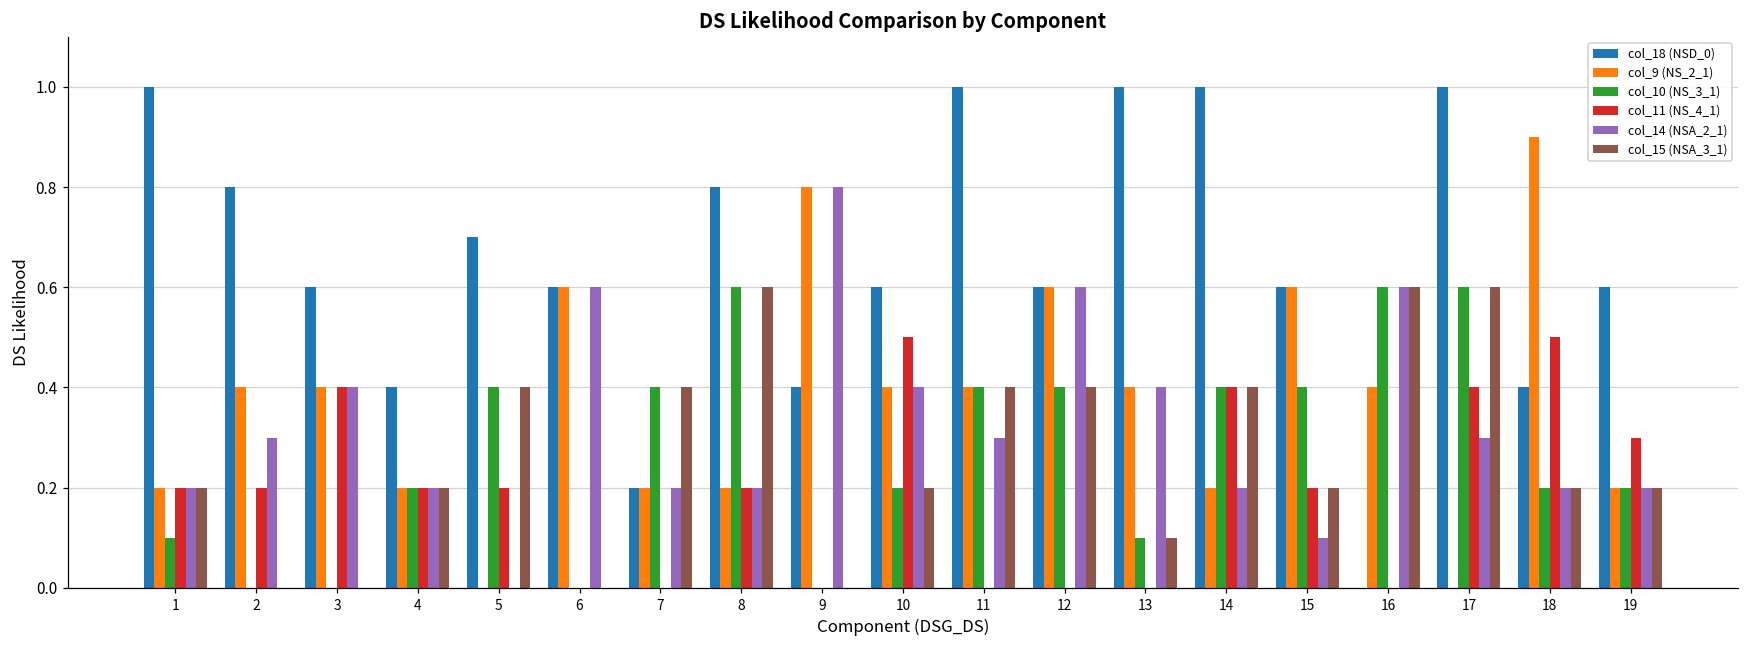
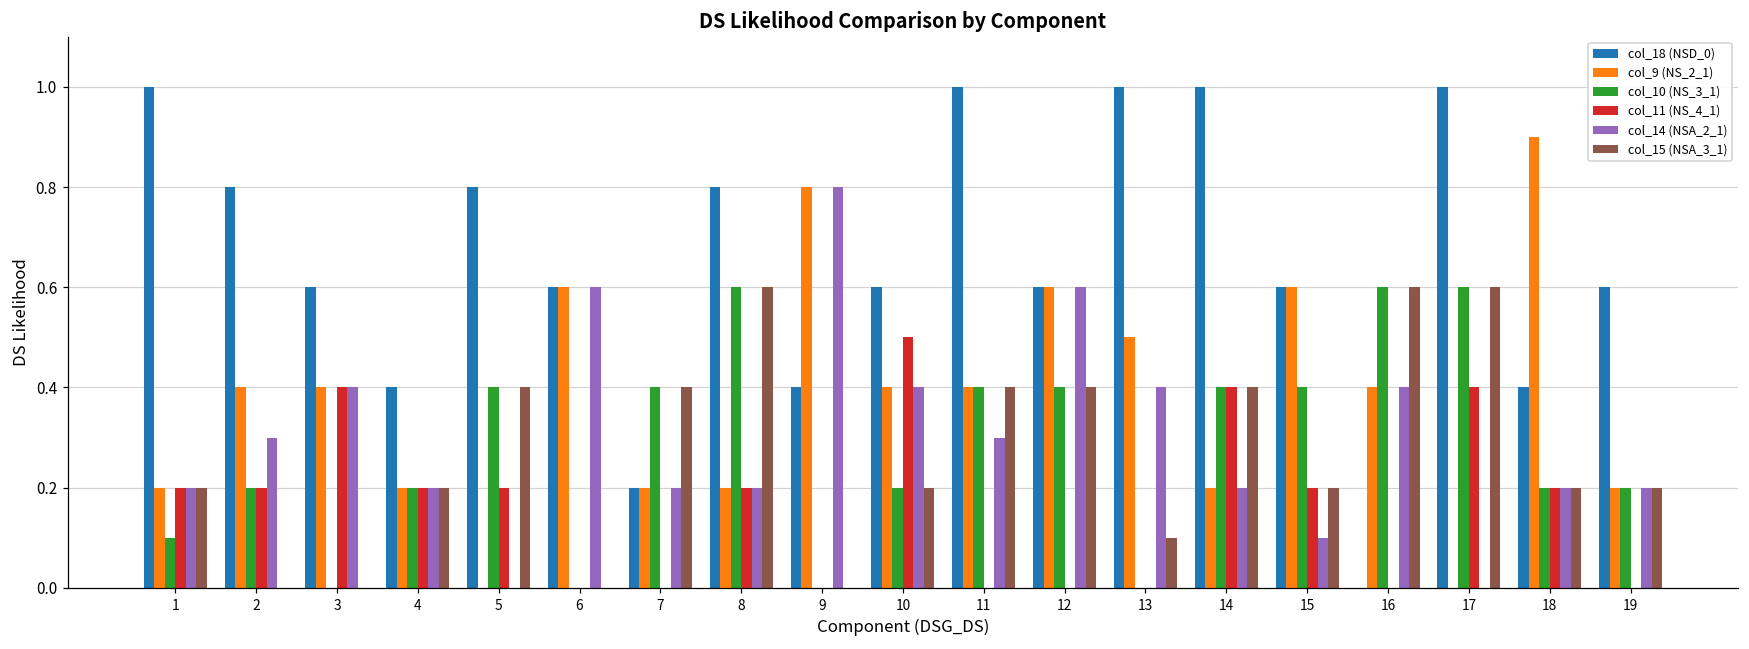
col_10 (NS_3_1), 2: 0.0 -> 0.2
col_18 (NSD_0), 5: 0.7 -> 0.8
col_9 (NS_2_1), 13: 0.4 -> 0.5
col_10 (NS_3_1), 13: 0.1 -> 0.0
col_14 (NSA_2_1), 16: 0.6 -> 0.4
col_14 (NSA_2_1), 17: 0.3 -> 0.0
col_11 (NS_4_1), 18: 0.5 -> 0.2
col_11 (NS_4_1), 19: 0.3 -> 0.0
